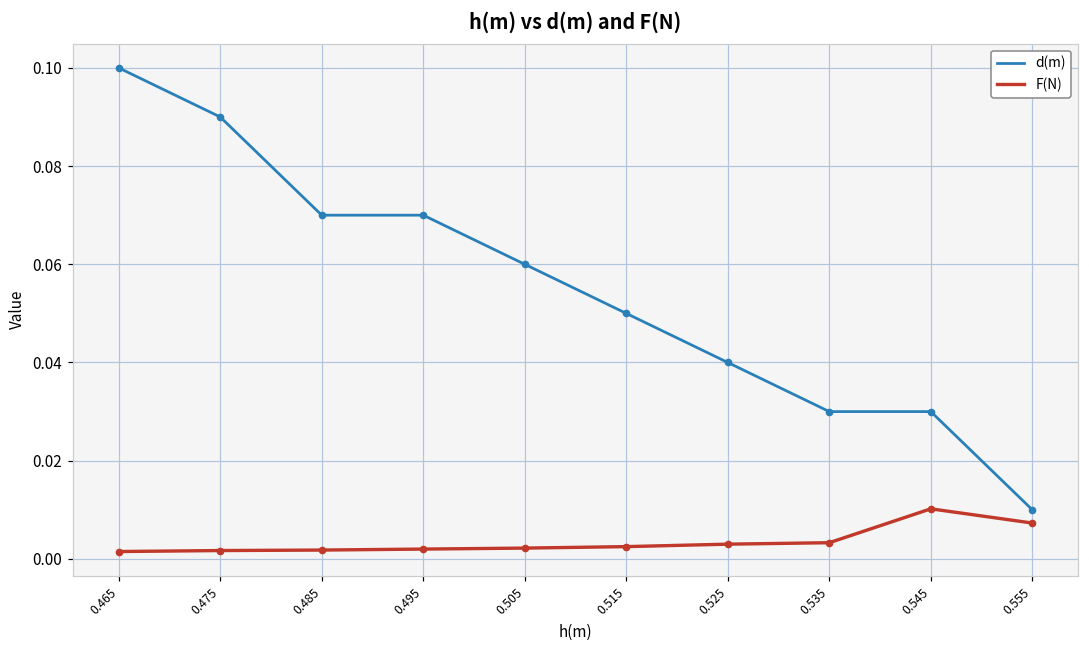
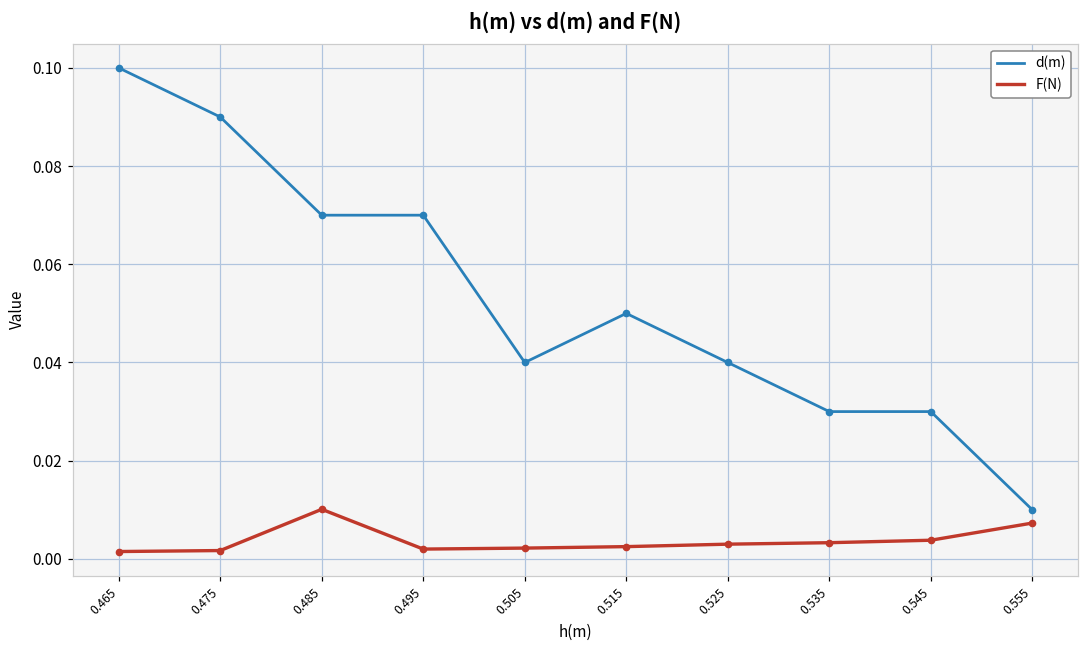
F(N), 0.485: 0.002 -> 0.010
d(m), 0.505: 0.06 -> 0.04
F(N), 0.545: 0.010 -> 0.004
